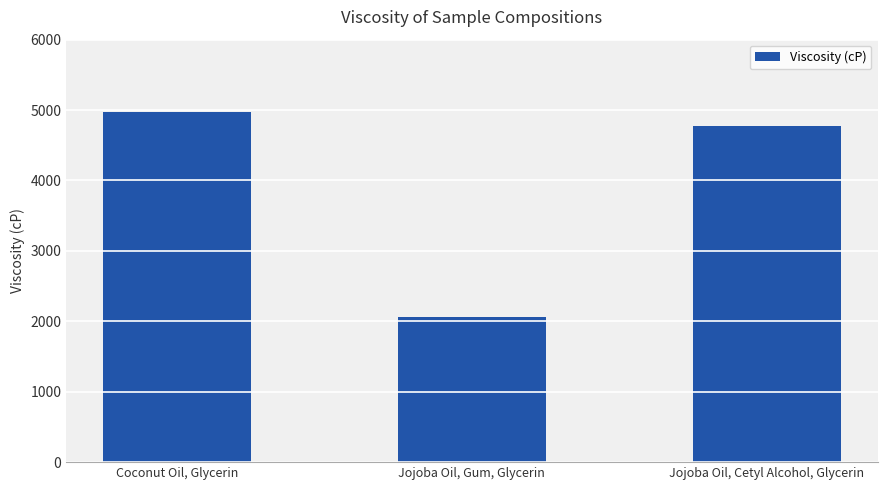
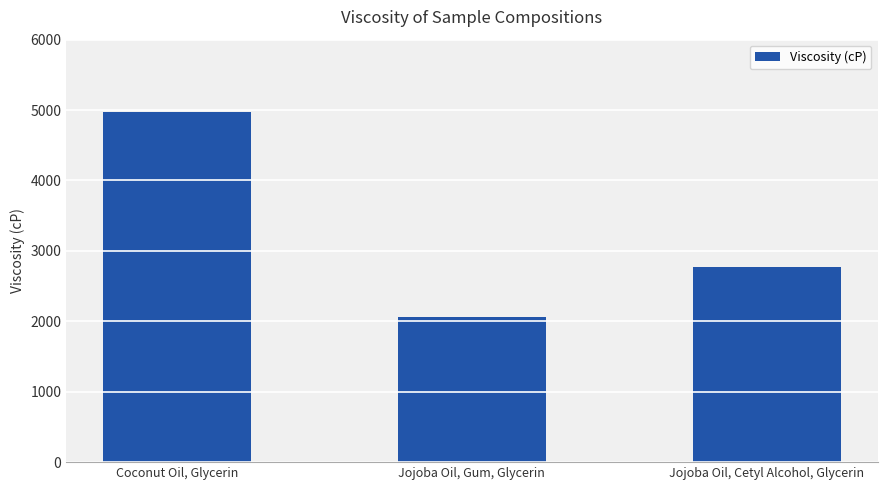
Jojoba Oil, Cetyl Alcohol, Glycerin: 4800 -> 2800
